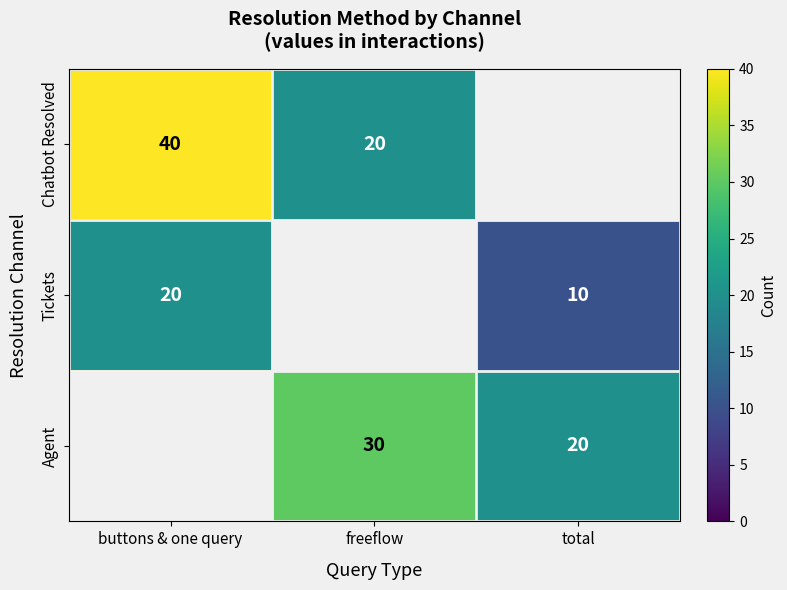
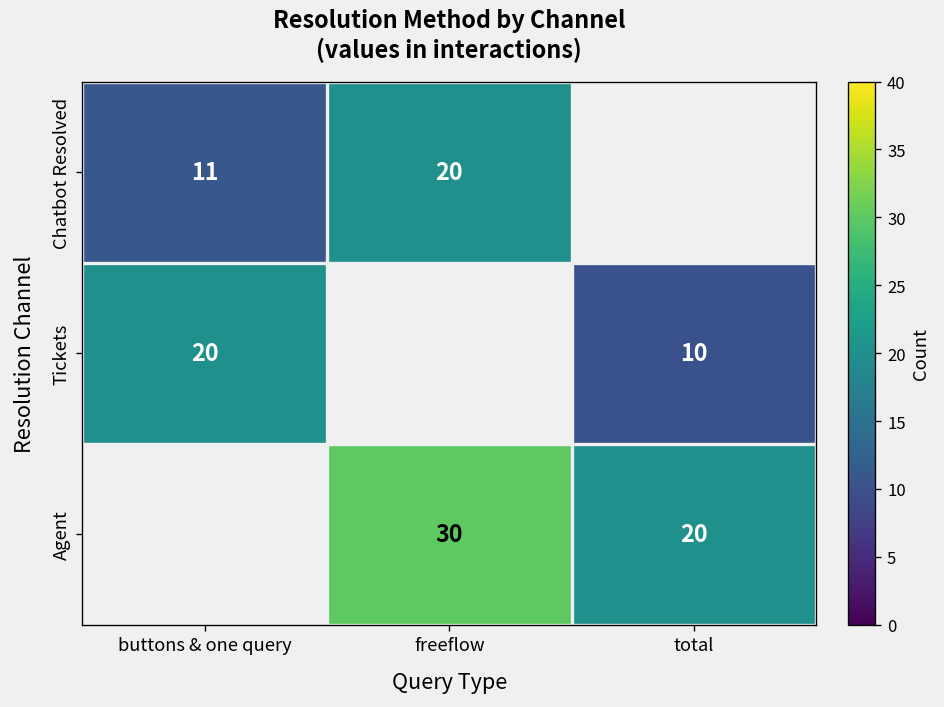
Chatbot Resolved, buttons & one query: 40 -> 11
